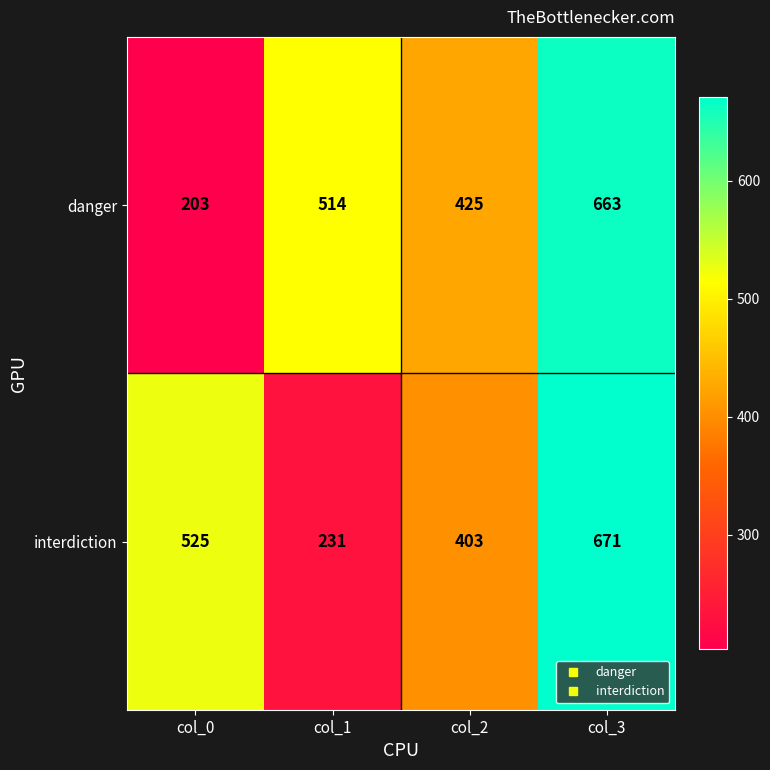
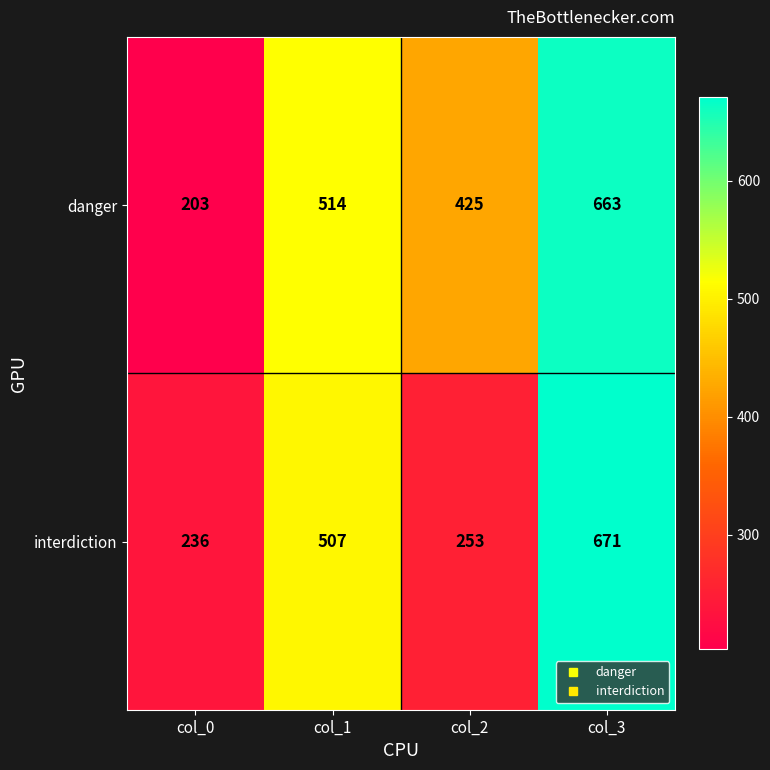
interdiction, col_0: 525 -> 236
interdiction, col_1: 231 -> 507
interdiction, col_2: 403 -> 253
